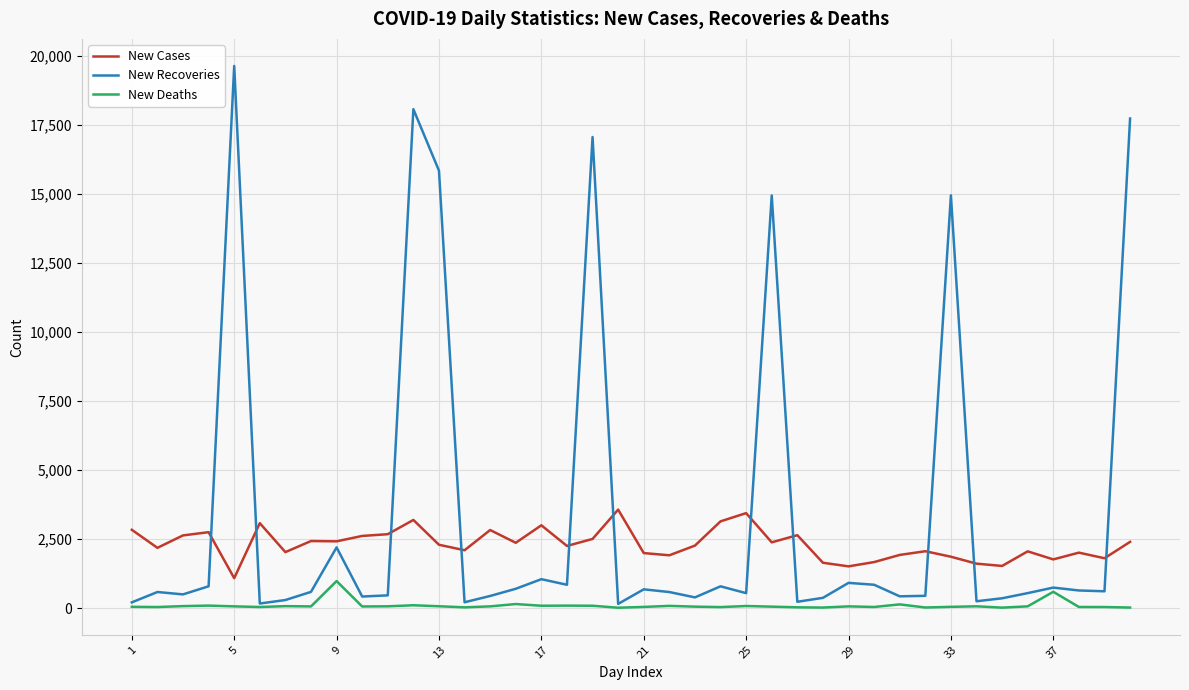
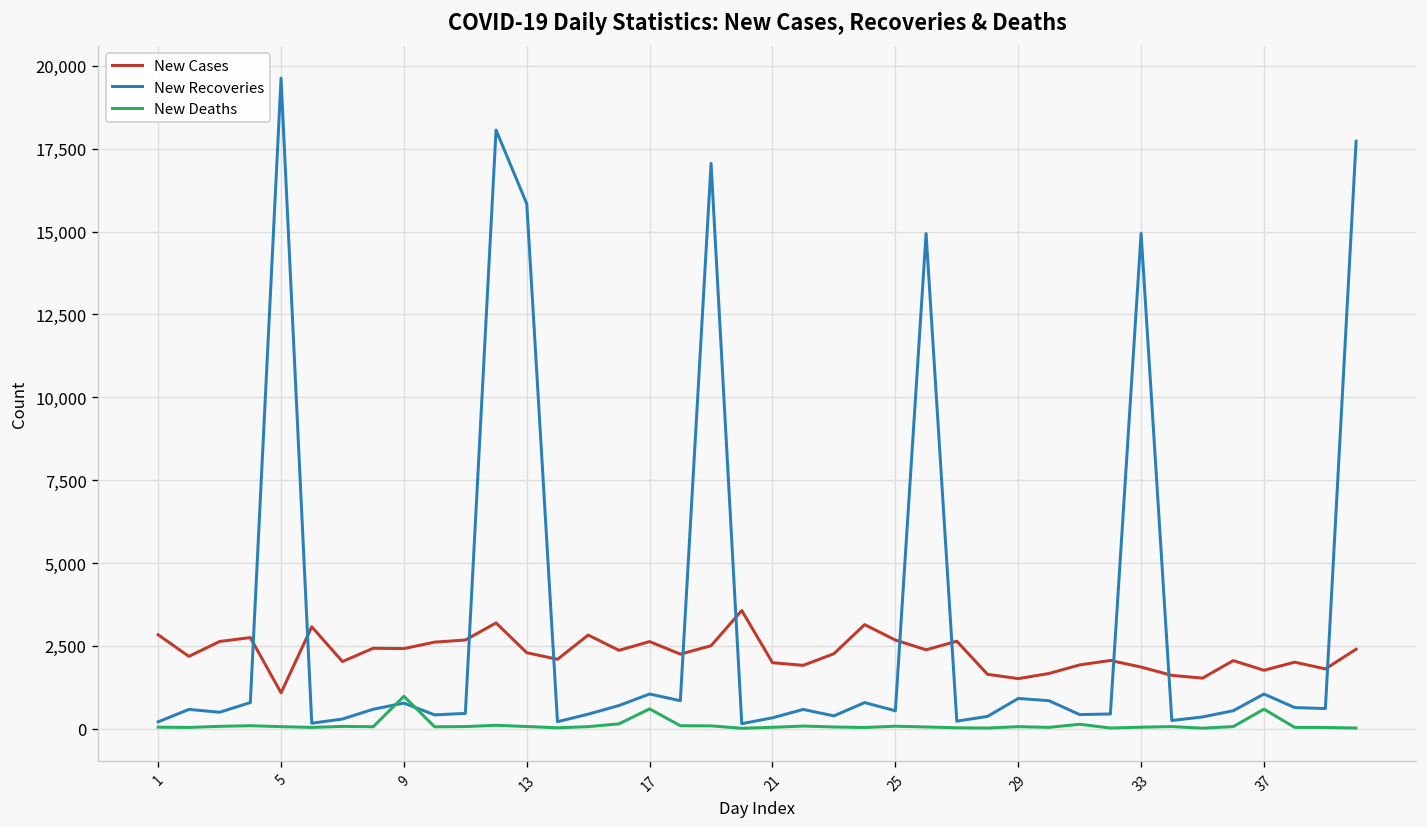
New Recoveries, 9: 2,200 -> 800
New Cases, 17: 3,000 -> 2,600
New Deaths, 17: 100 -> 600
New Recoveries, 21: 700 -> 300
New Cases, 25: 3,400 -> 2,700
New Recoveries, 37: 700 -> 1,000
